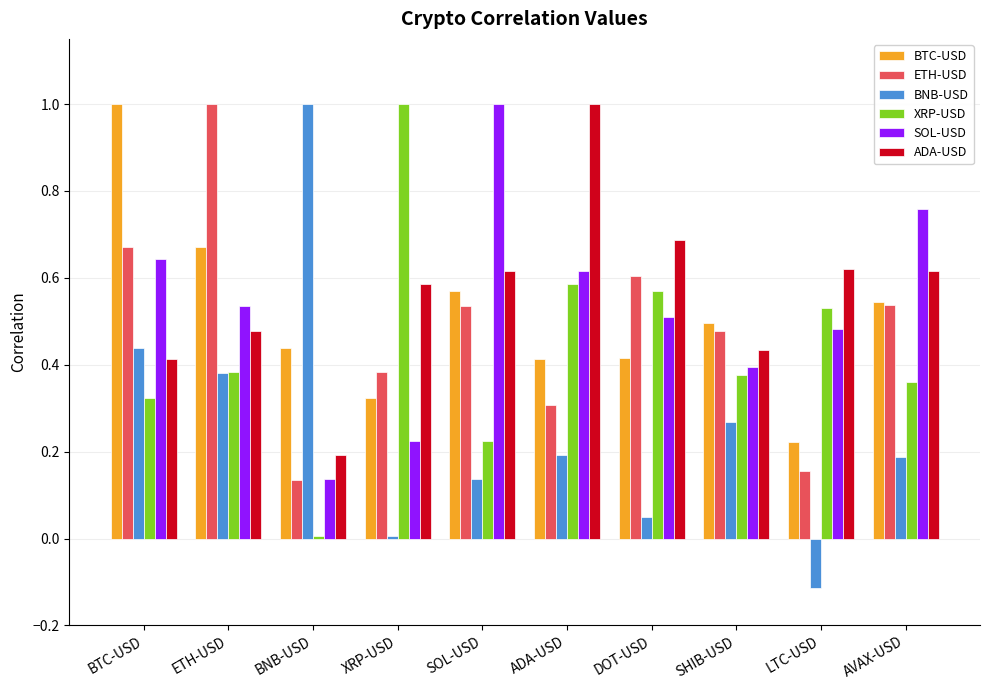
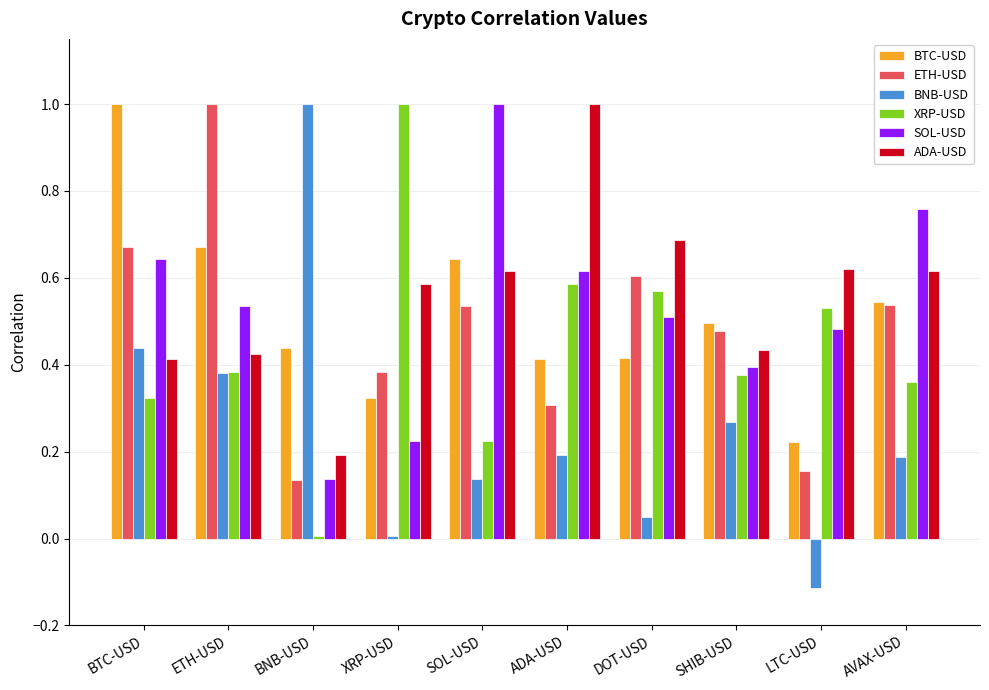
ADA-USD, ETH-USD: 0.48 -> 0.42
BTC-USD, SOL-USD: 0.57 -> 0.64
